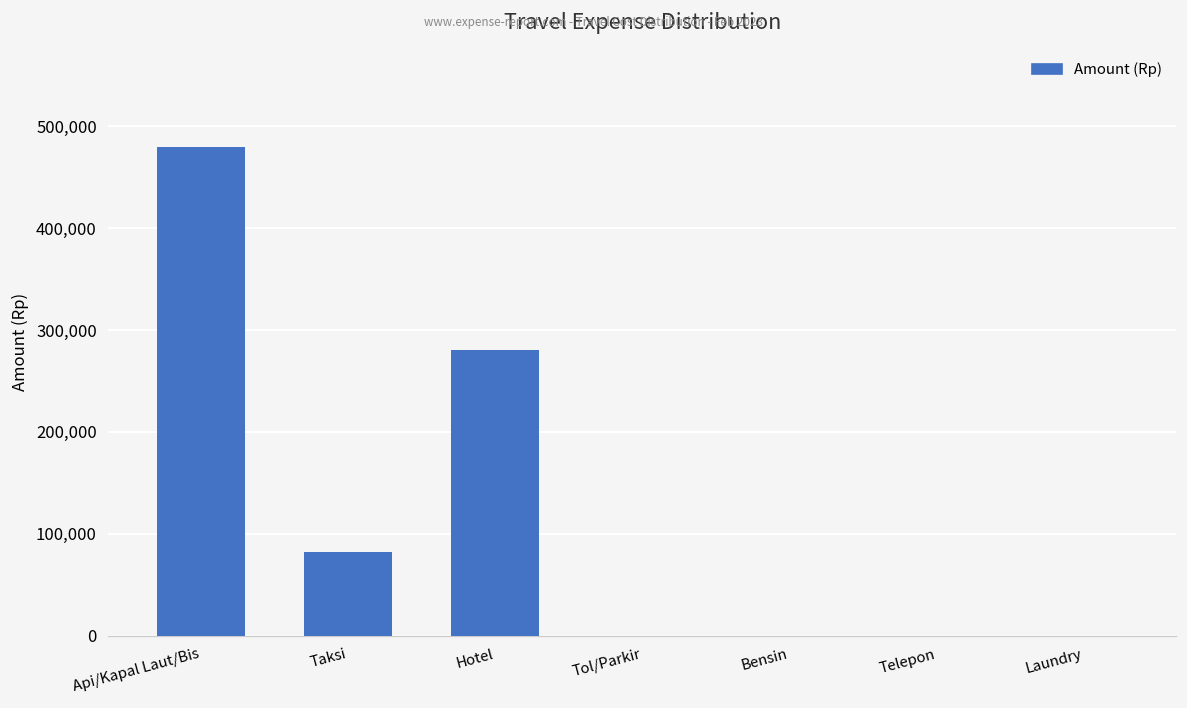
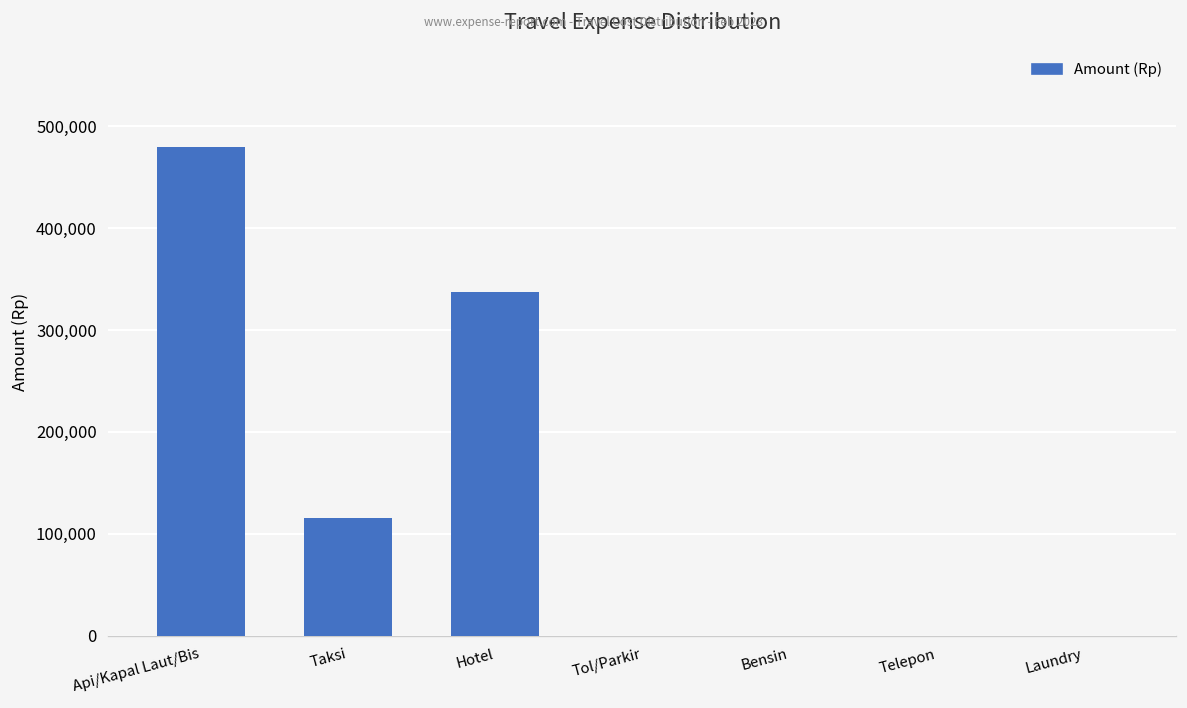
Taksi: 80,000 -> 120,000
Hotel: 280,000 -> 340,000
